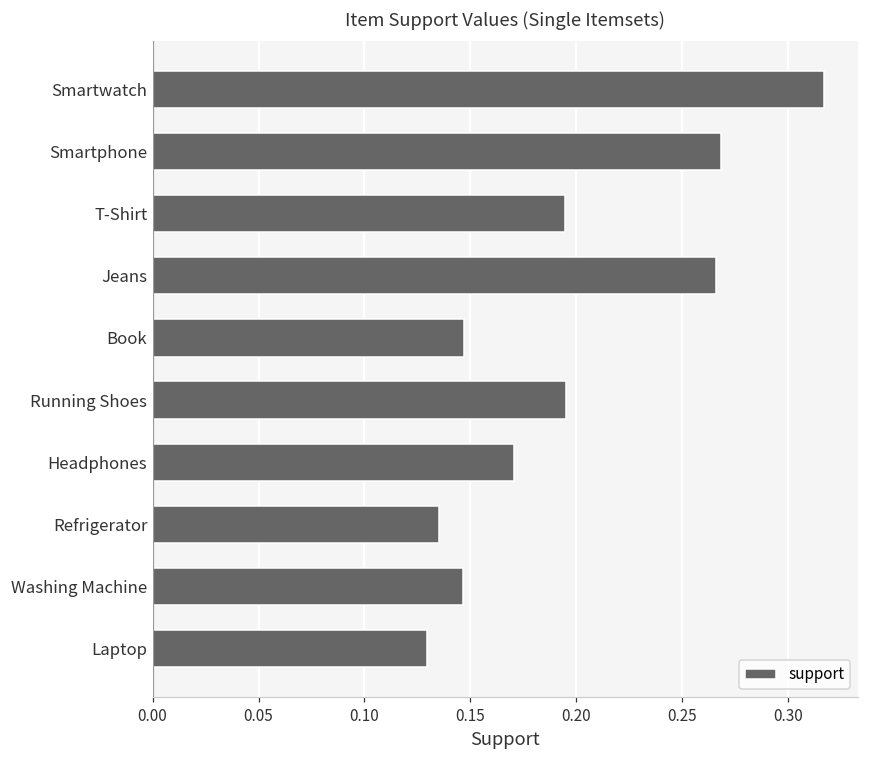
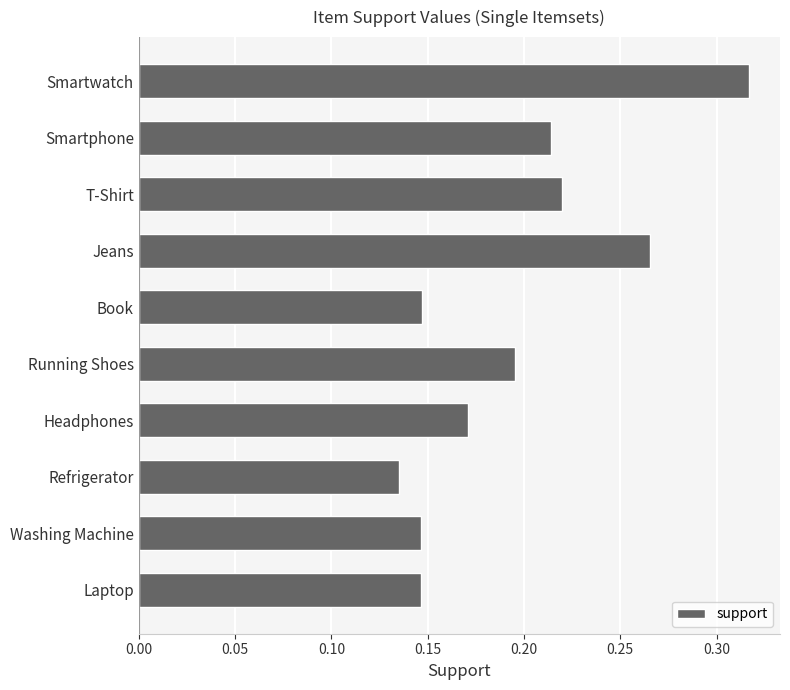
Smartphone: 0.268 -> 0.214
T-Shirt: 0.195 -> 0.220
Laptop: 0.130 -> 0.146
